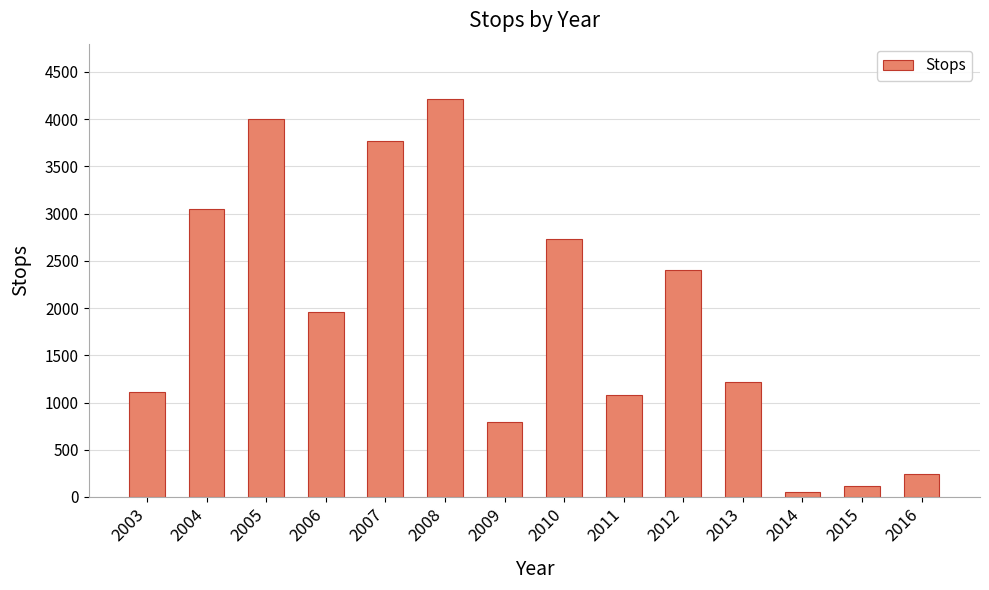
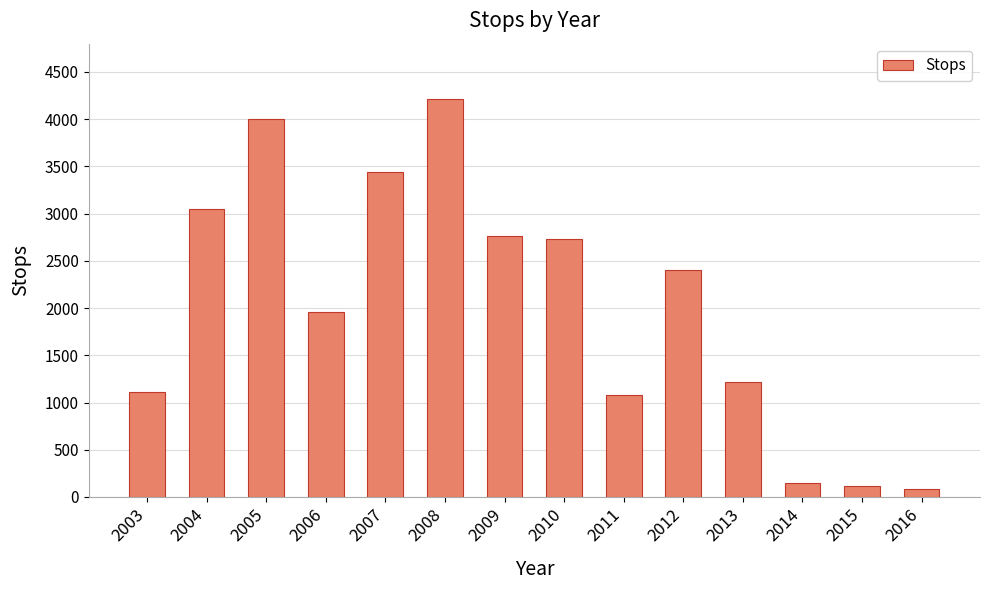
2007: 3800 -> 3400
2009: 800 -> 2800
2014: 60 -> 150
2016: 200 -> 100
